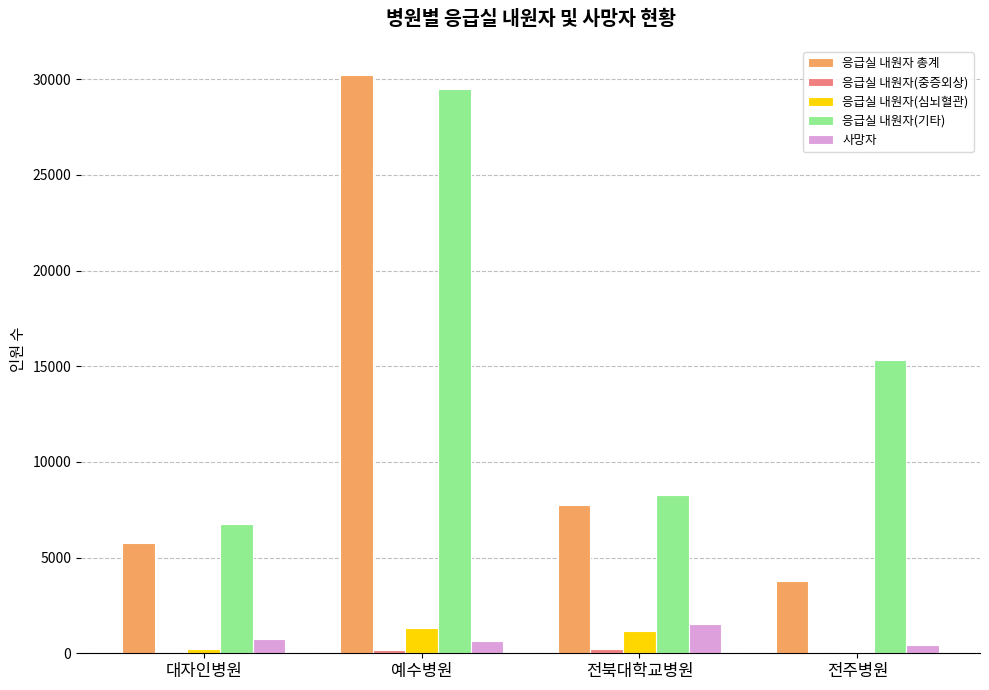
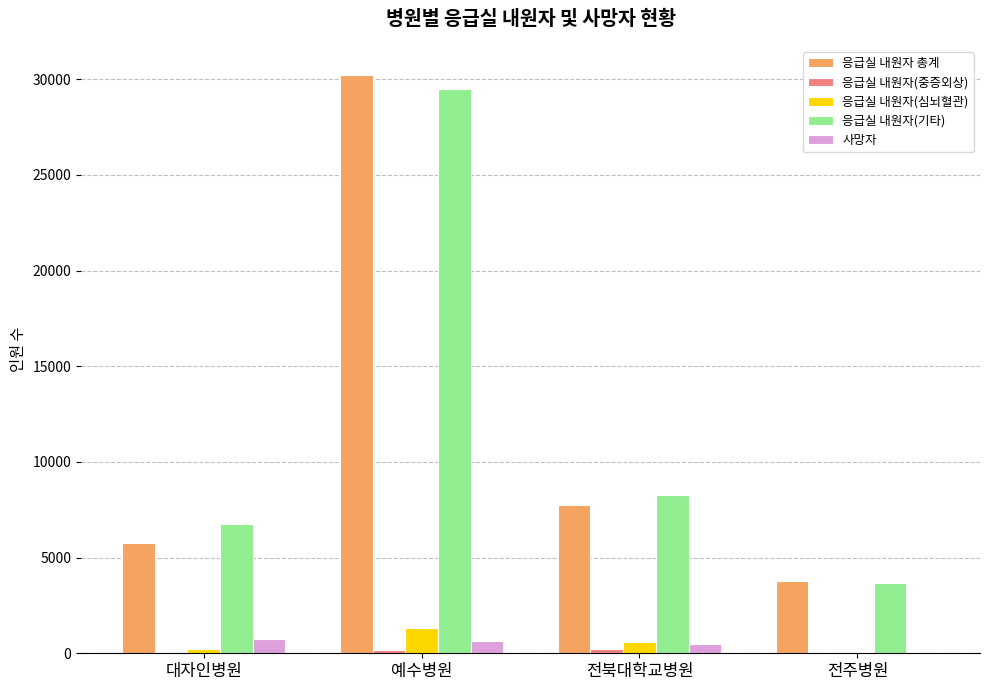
응급실 내원자(심뇌혈관), 전북대학교병원: 1200 -> 600
사망자, 전북대학교병원: 1500 -> 500
응급실 내원자(기타), 전주병원: 15300 -> 3700
사망자, 전주병원: 500 -> 0
